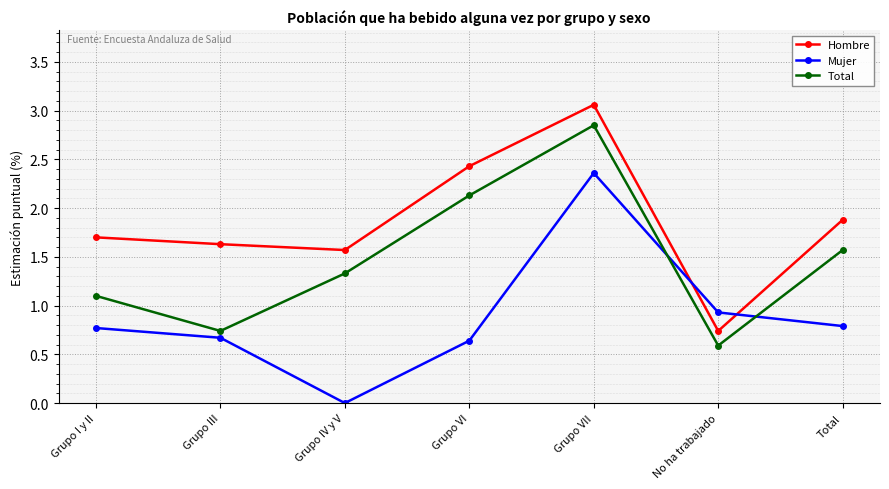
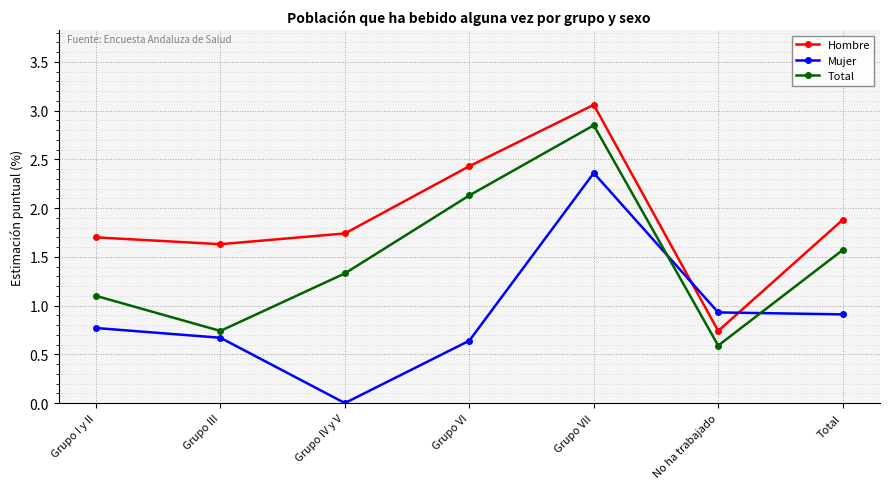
Hombre, Grupo IV y V: 1.6 -> 1.7
Mujer, Total: 0.8 -> 0.9
